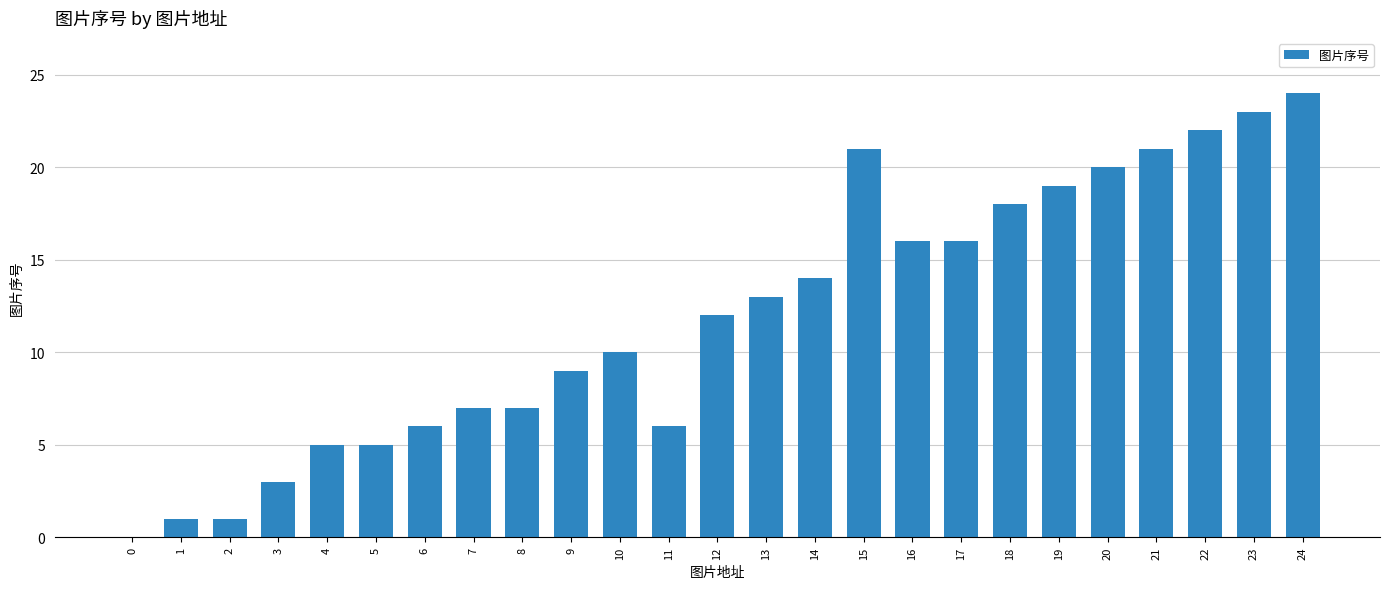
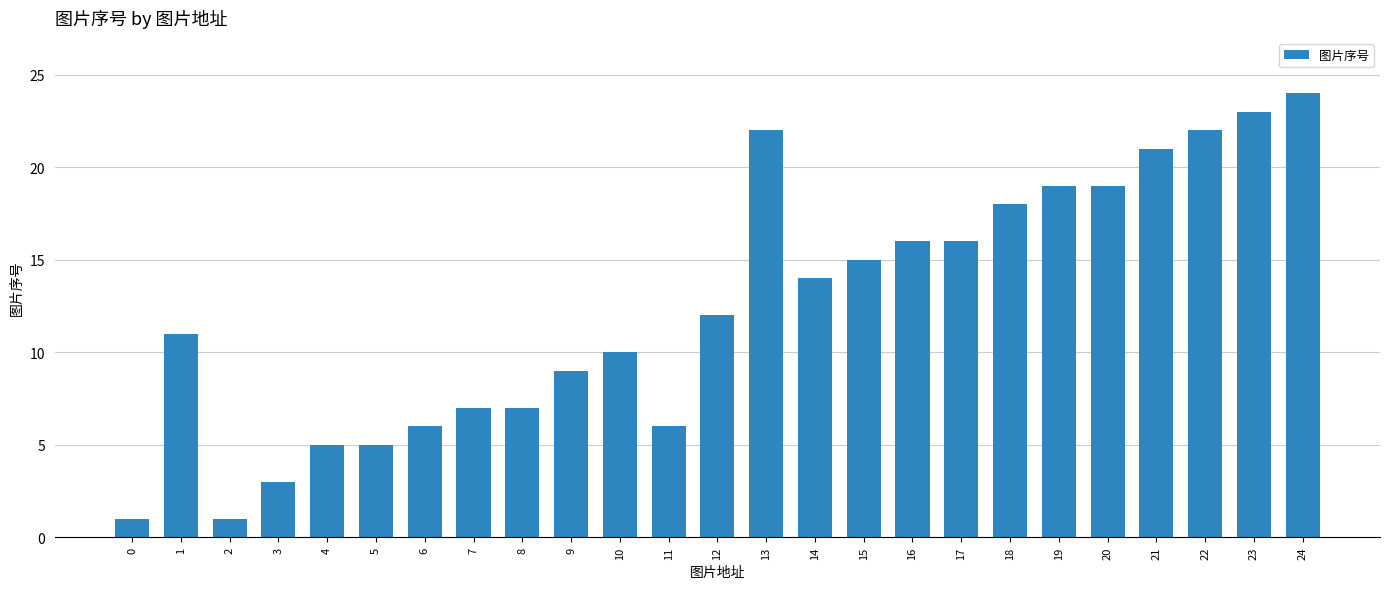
0: 0 -> 1
1: 1 -> 11
13: 13 -> 22
15: 21 -> 15
20: 20 -> 19
